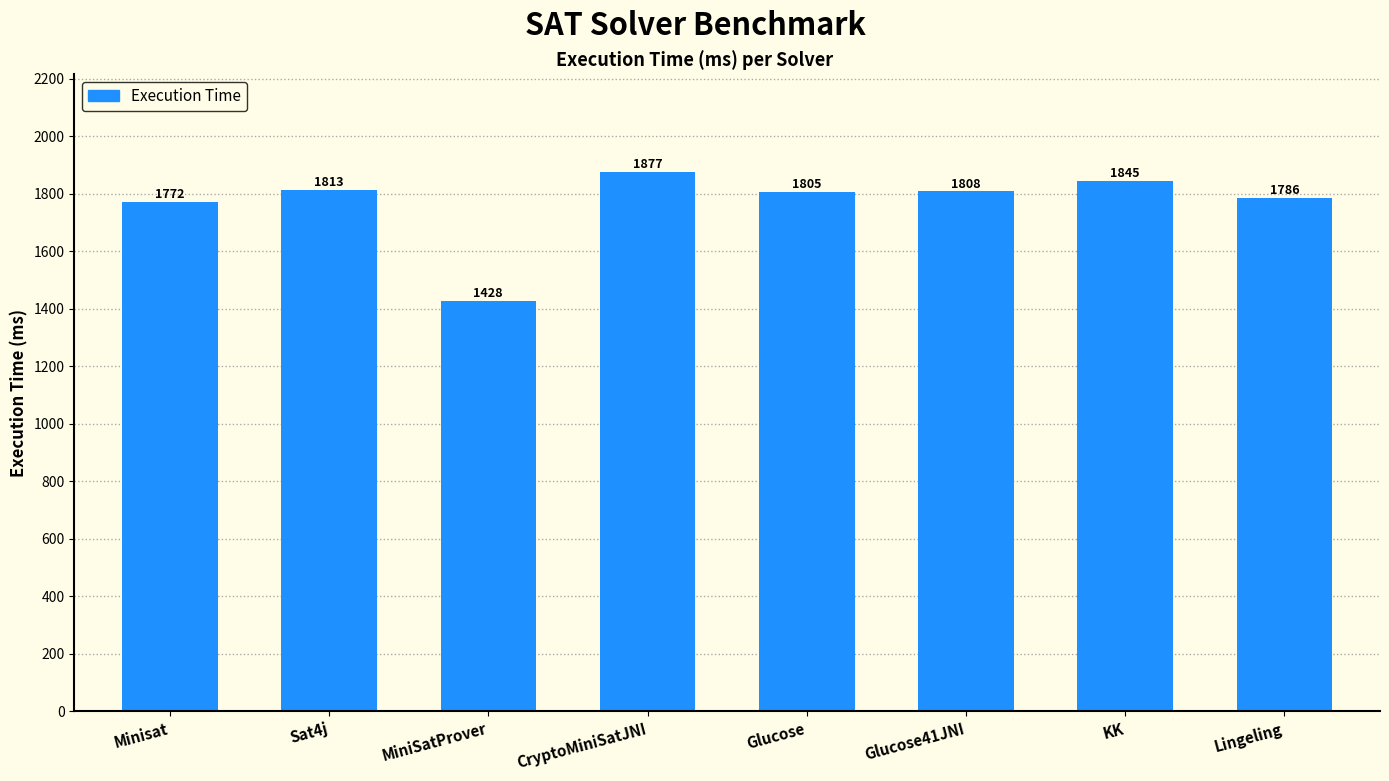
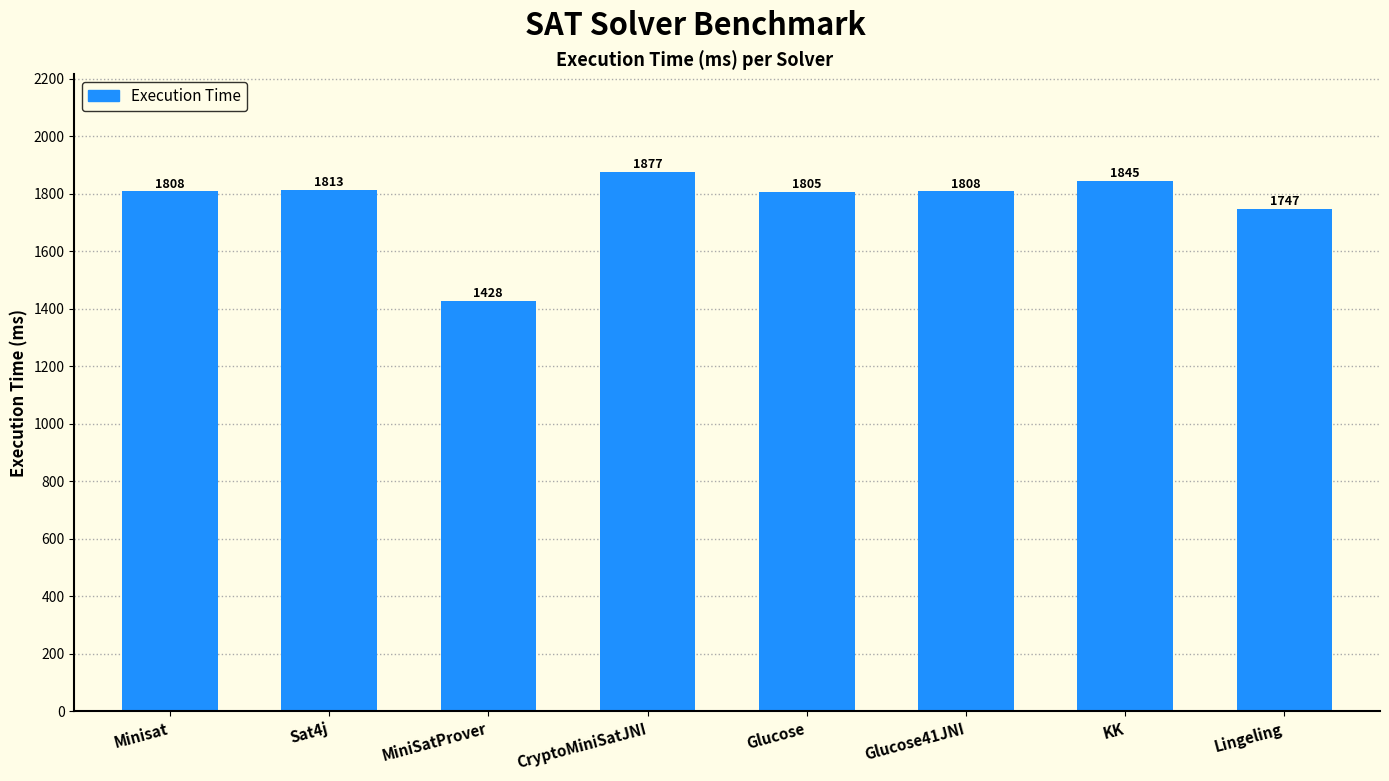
Minisat: 1772 -> 1808
Lingeling: 1786 -> 1747
